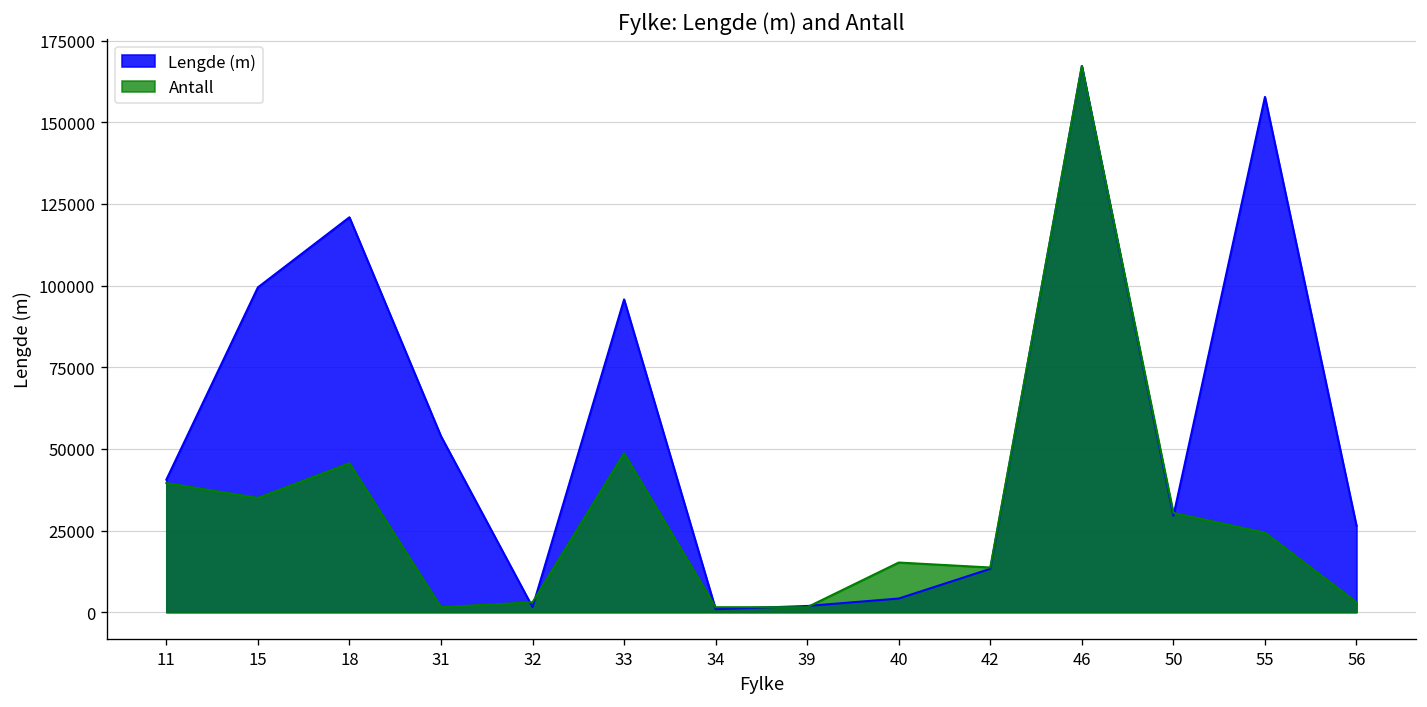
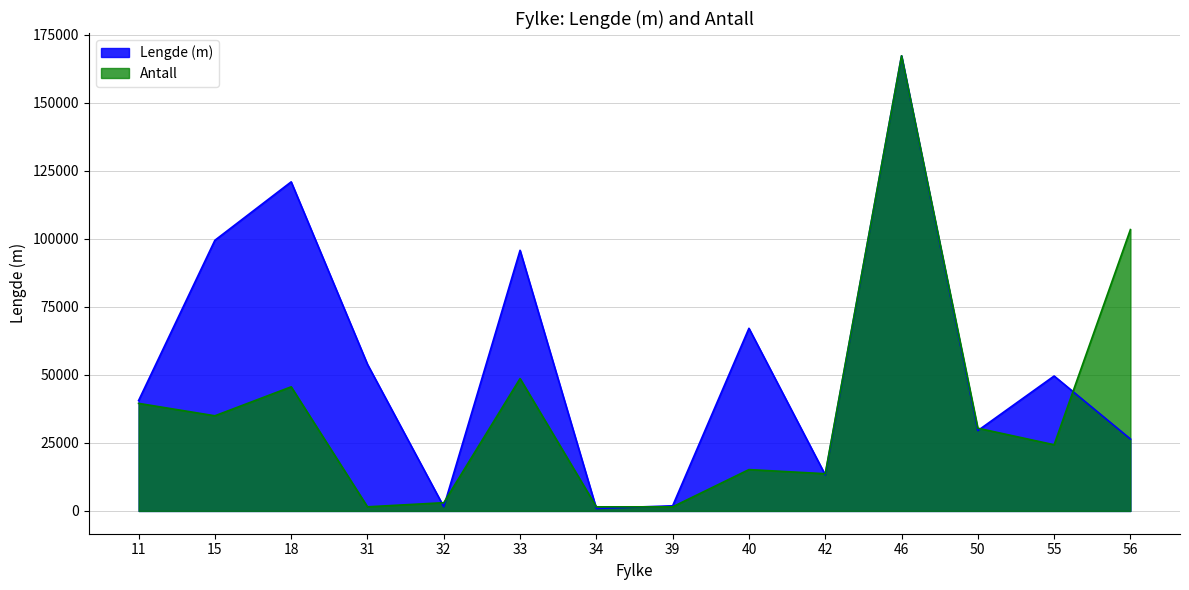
Lengde (m), 40: 4000 -> 67000
Lengde (m), 55: 158000 -> 50000
Antall, 56: 3000 -> 103000
